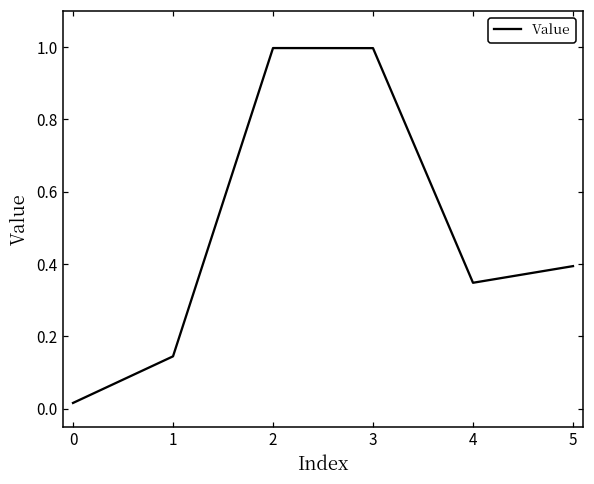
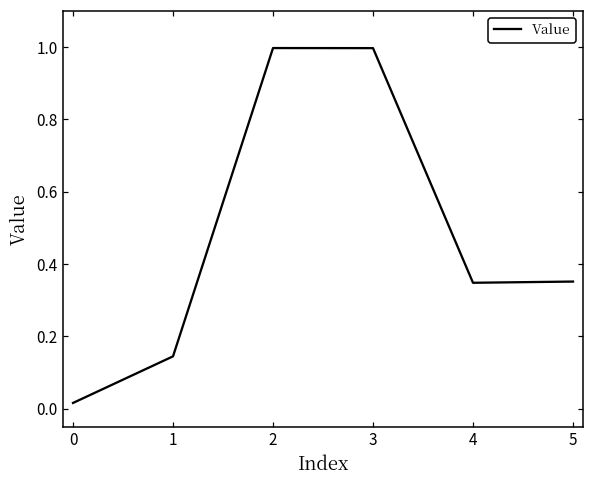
5: 0.39 -> 0.35
